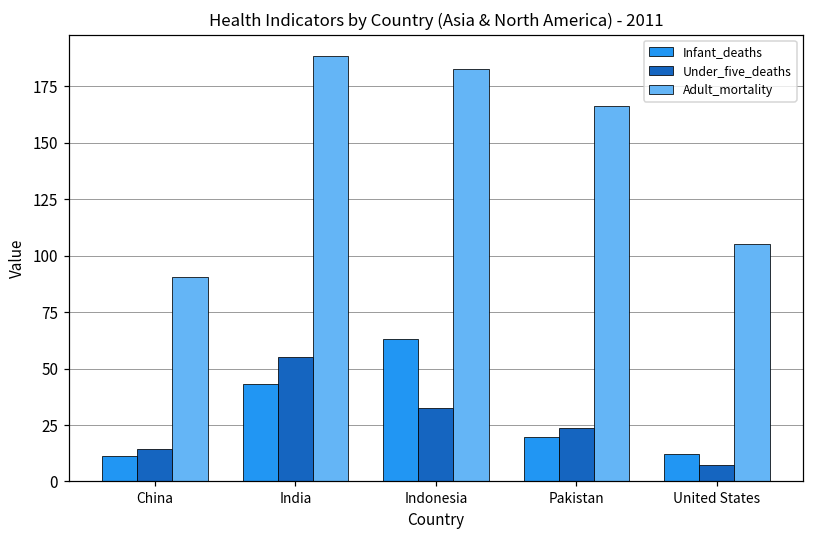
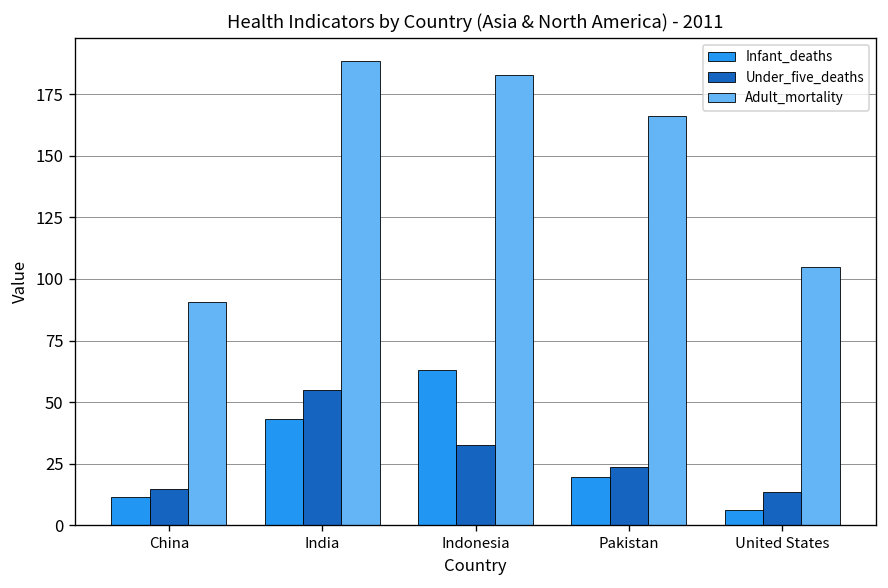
Infant_deaths, United States: 12 -> 6
Under_five_deaths, United States: 7 -> 14
